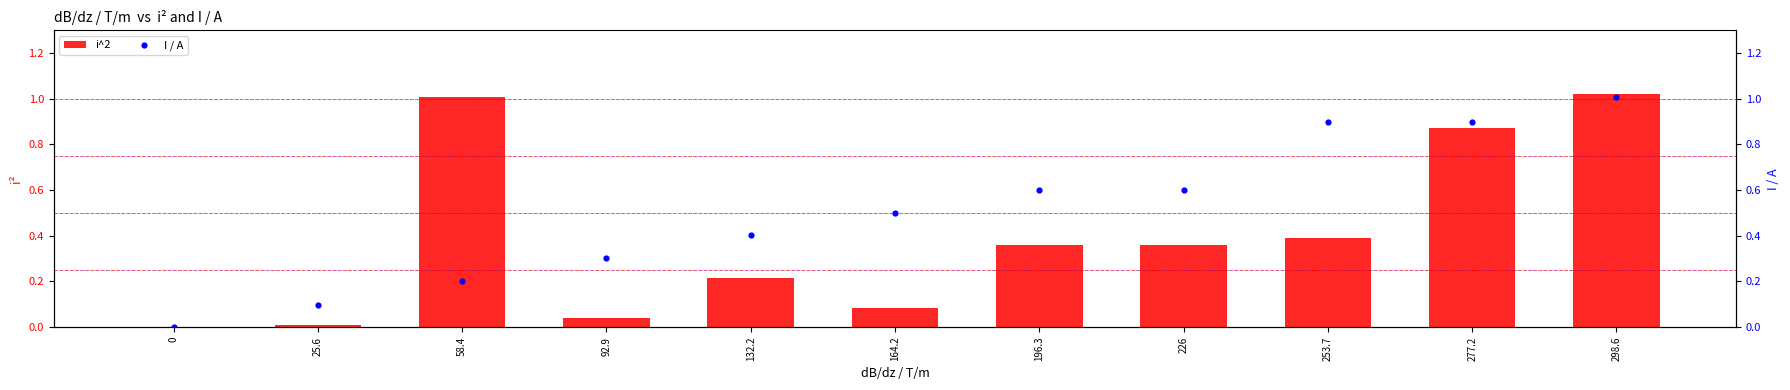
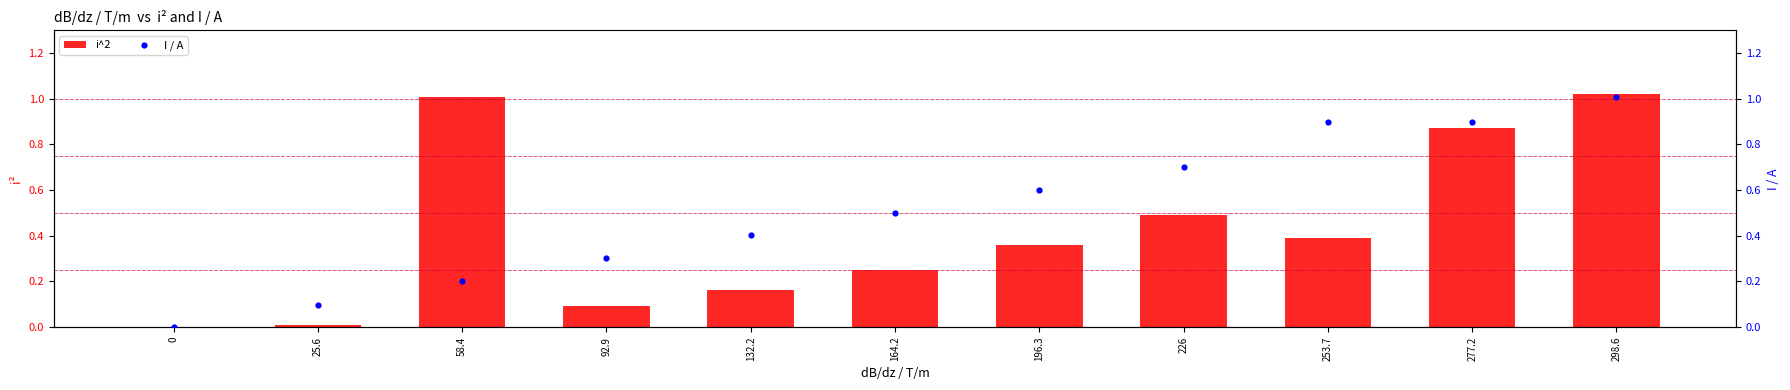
i^2, 92.9: 0.04 -> 0.09
i^2, 132.2: 0.22 -> 0.16
i^2, 164.2: 0.08 -> 0.25
i^2, 226: 0.36 -> 0.49
I / A, 226: 0.6 -> 0.7
